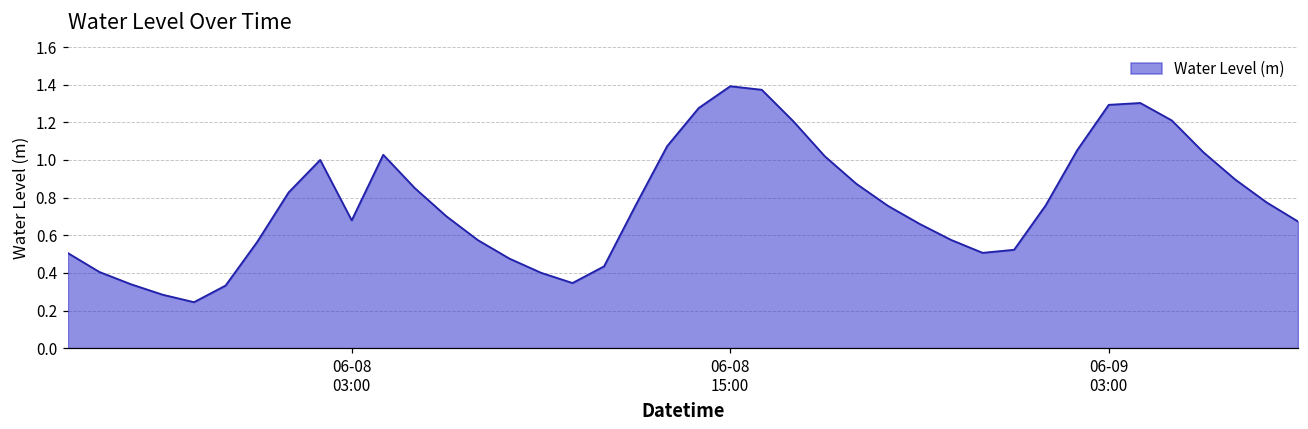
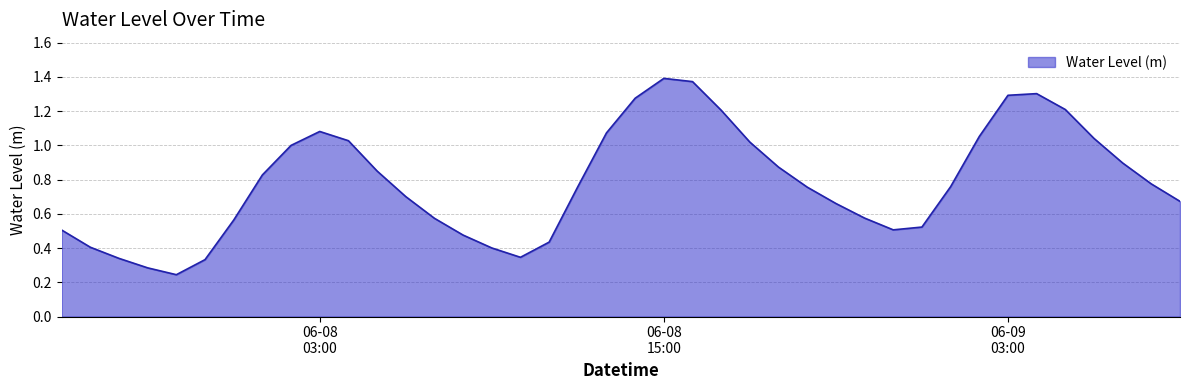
06-08 03:00: 0.68 -> 1.08
